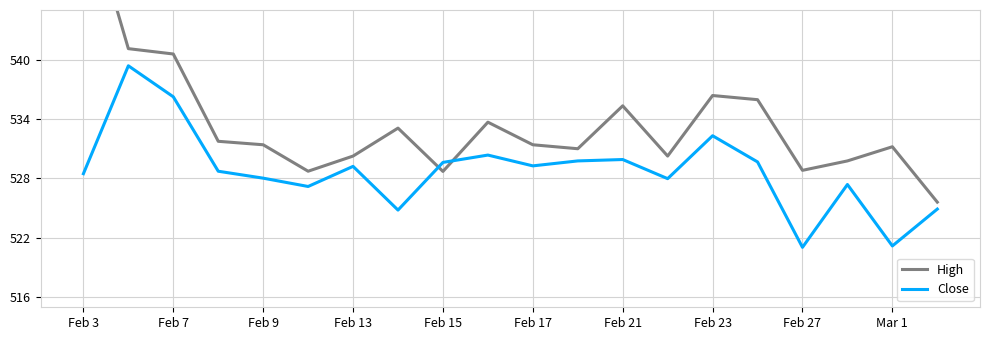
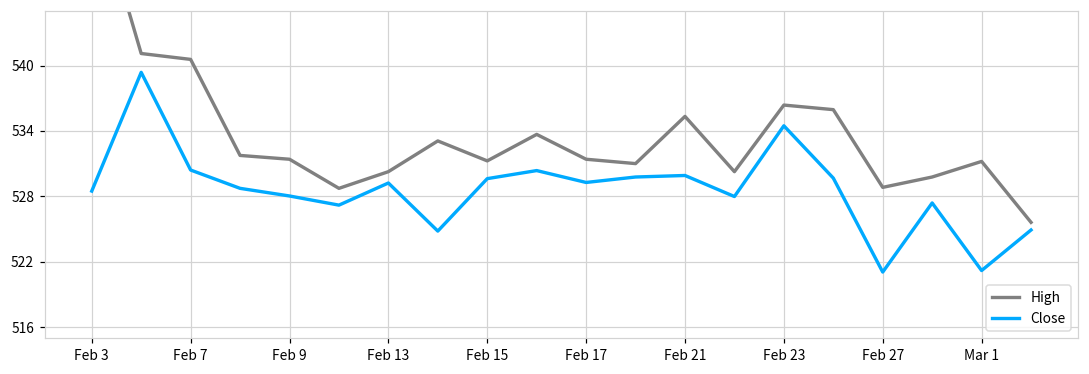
Close, Feb 7: 536 -> 530
High, Feb 15: 529 -> 531
Close, Feb 23: 532 -> 534
